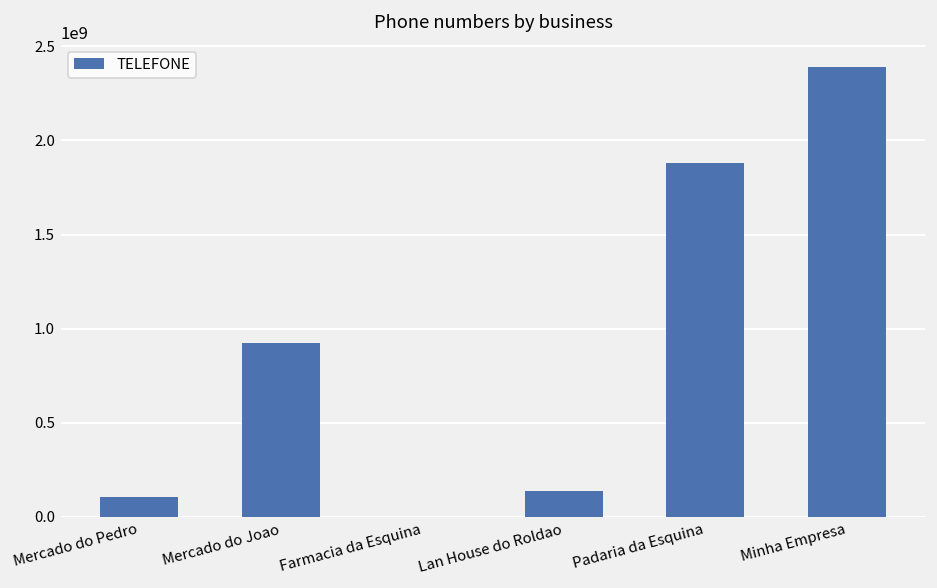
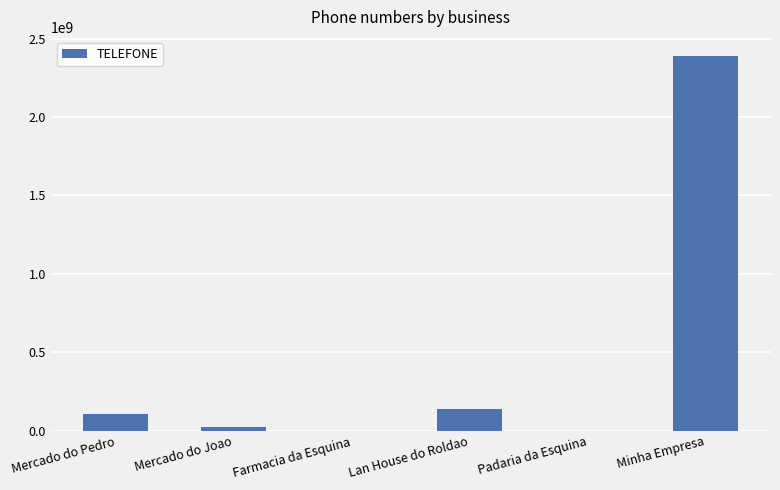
Mercado do Joao: 920000000 -> 20000000
Padaria da Esquina: 1880000000 -> 0
